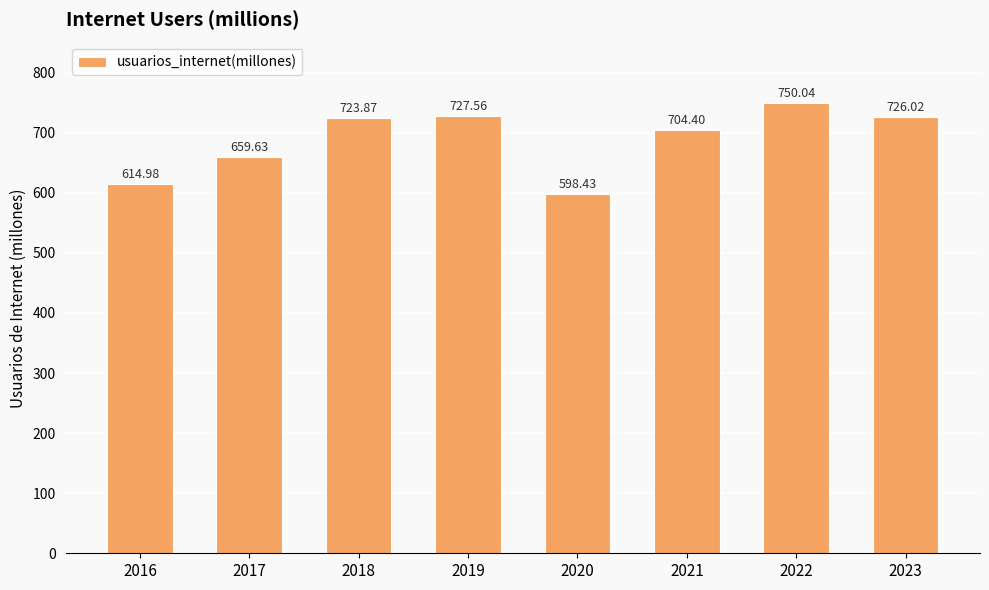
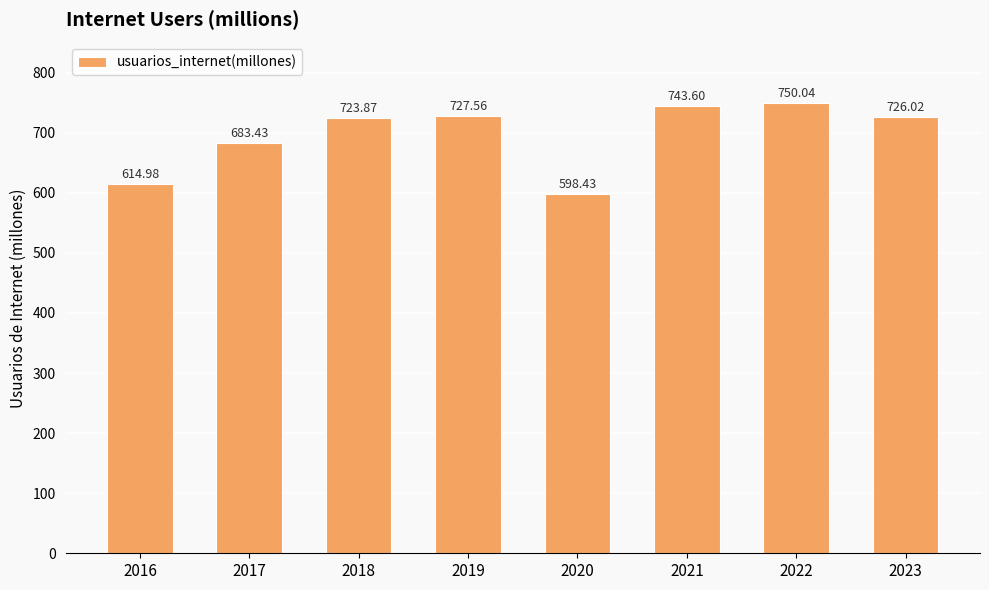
2017: 659.63 -> 683.43
2021: 704.40 -> 743.60
